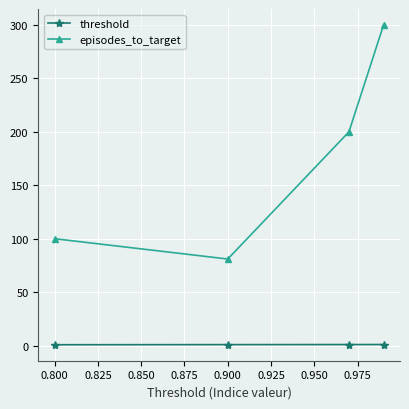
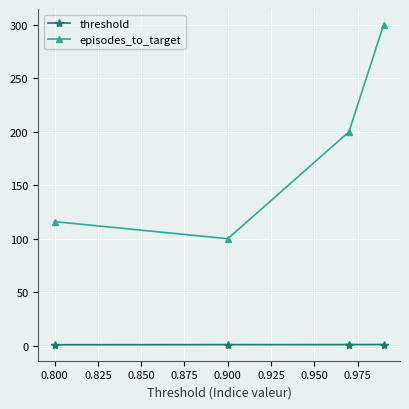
episodes_to_target, 0.800: 100 -> 116
episodes_to_target, 0.900: 81 -> 100
